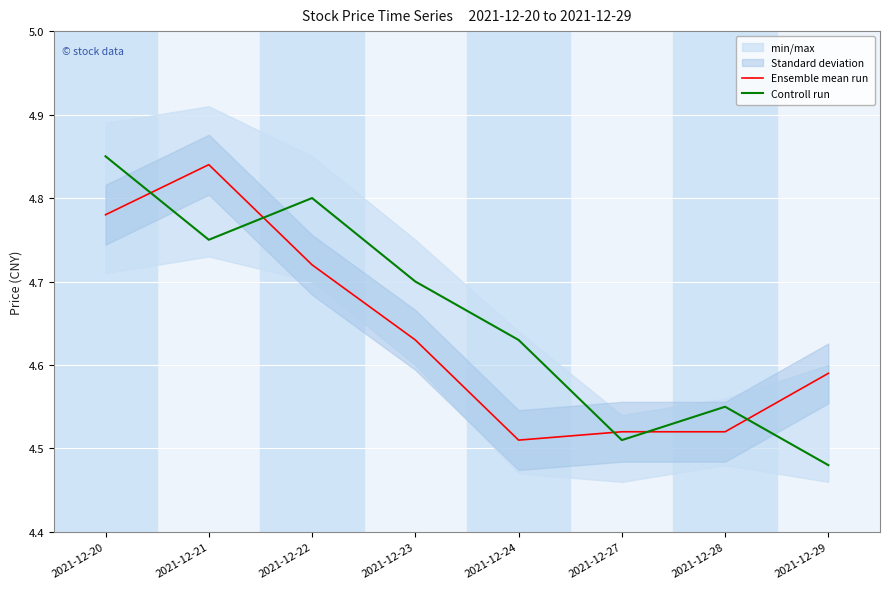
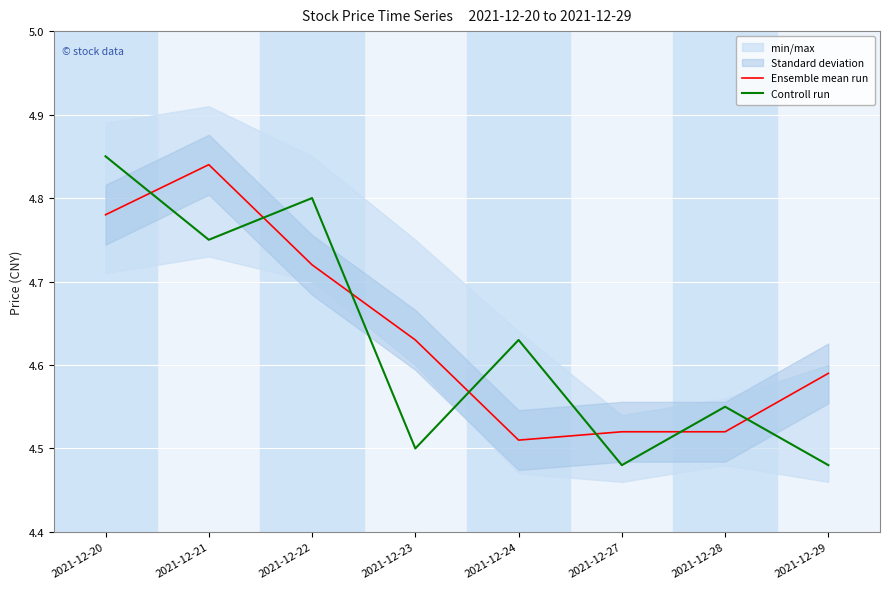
Controll run, 2021-12-23: 4.7 -> 4.5
Controll run, 2021-12-27: 4.51 -> 4.48
